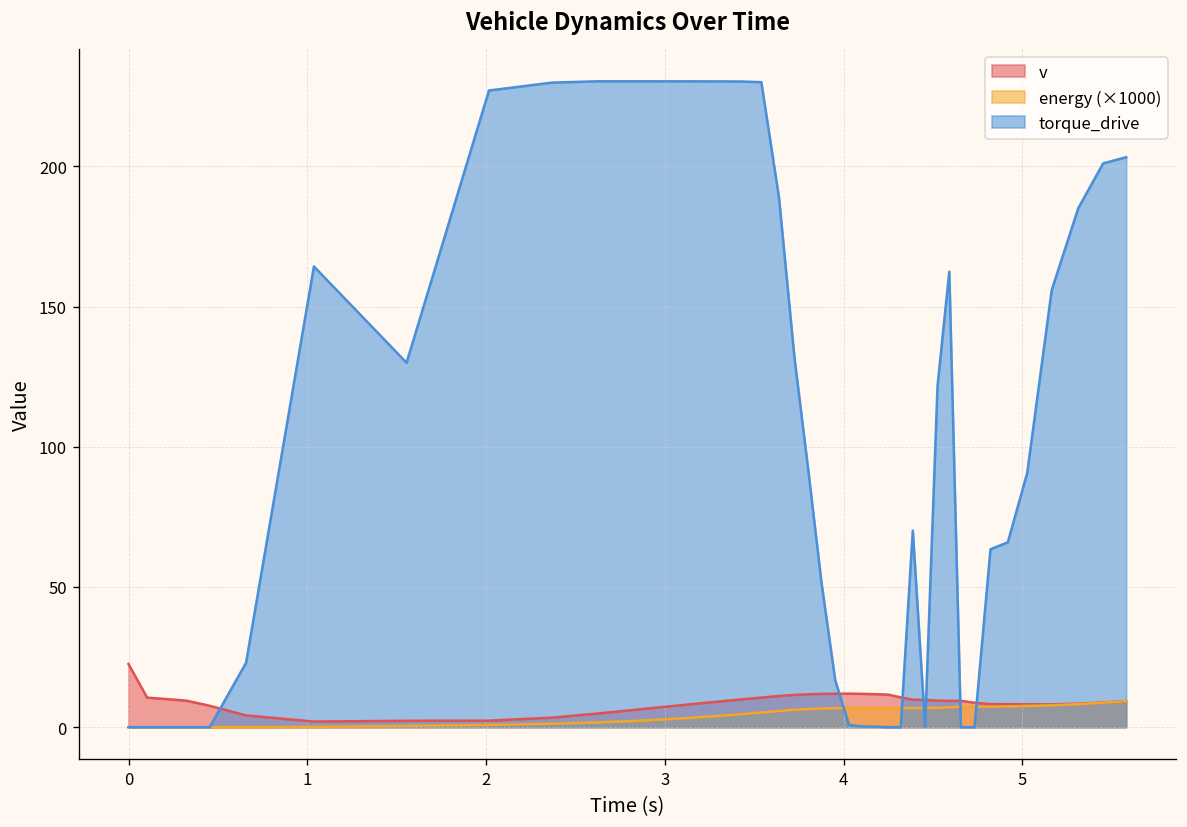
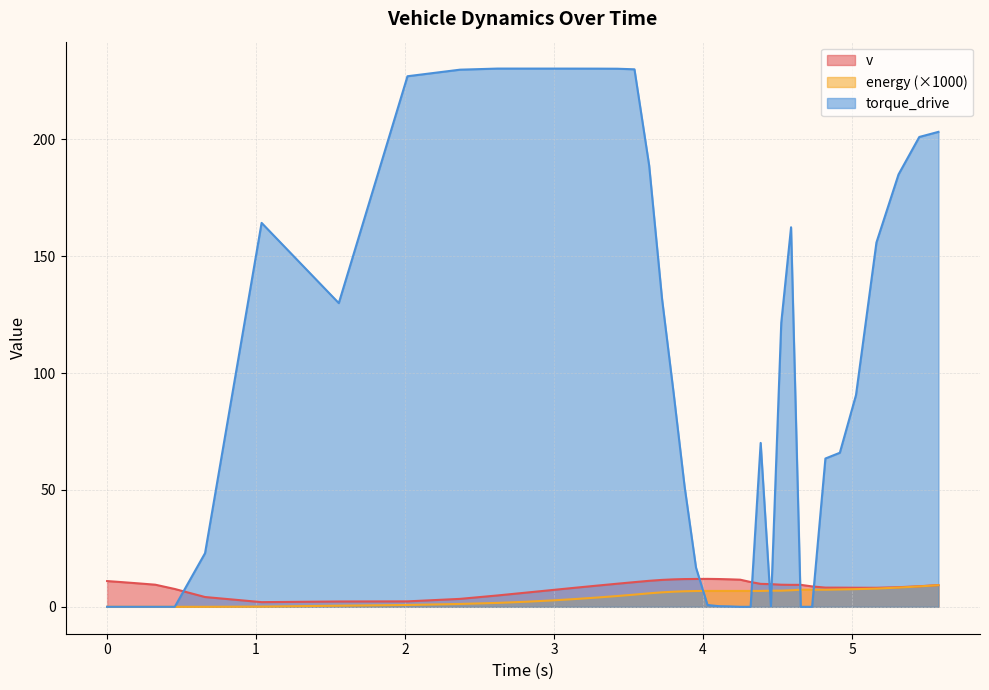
v, 0: 23 -> 11
